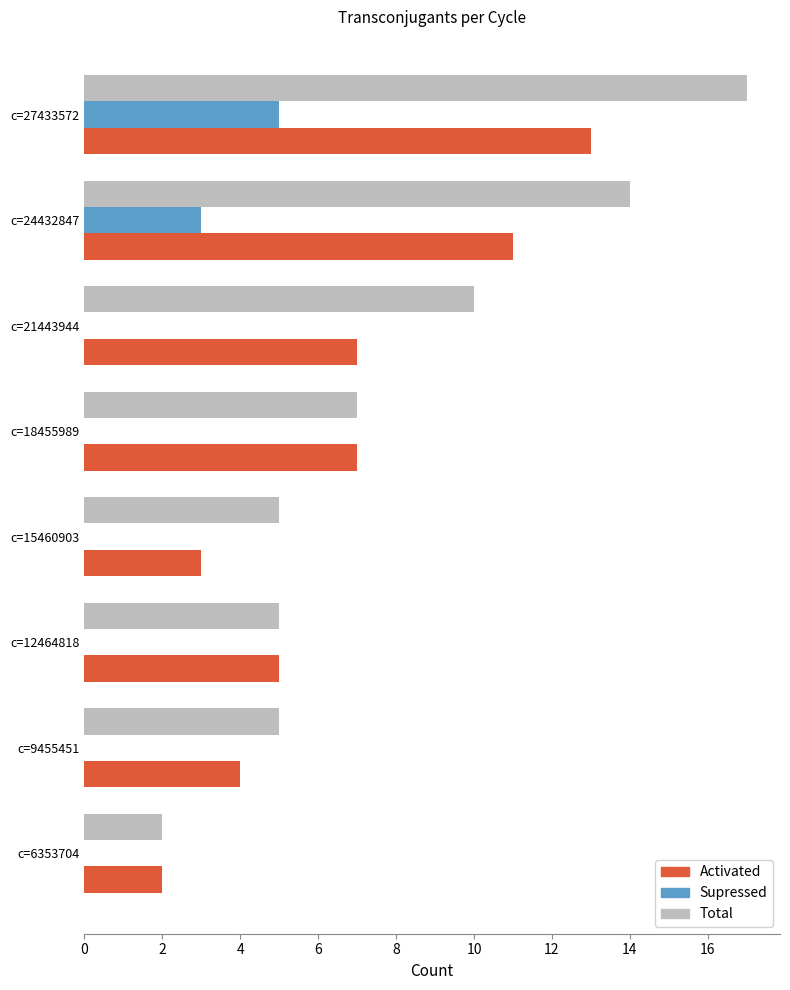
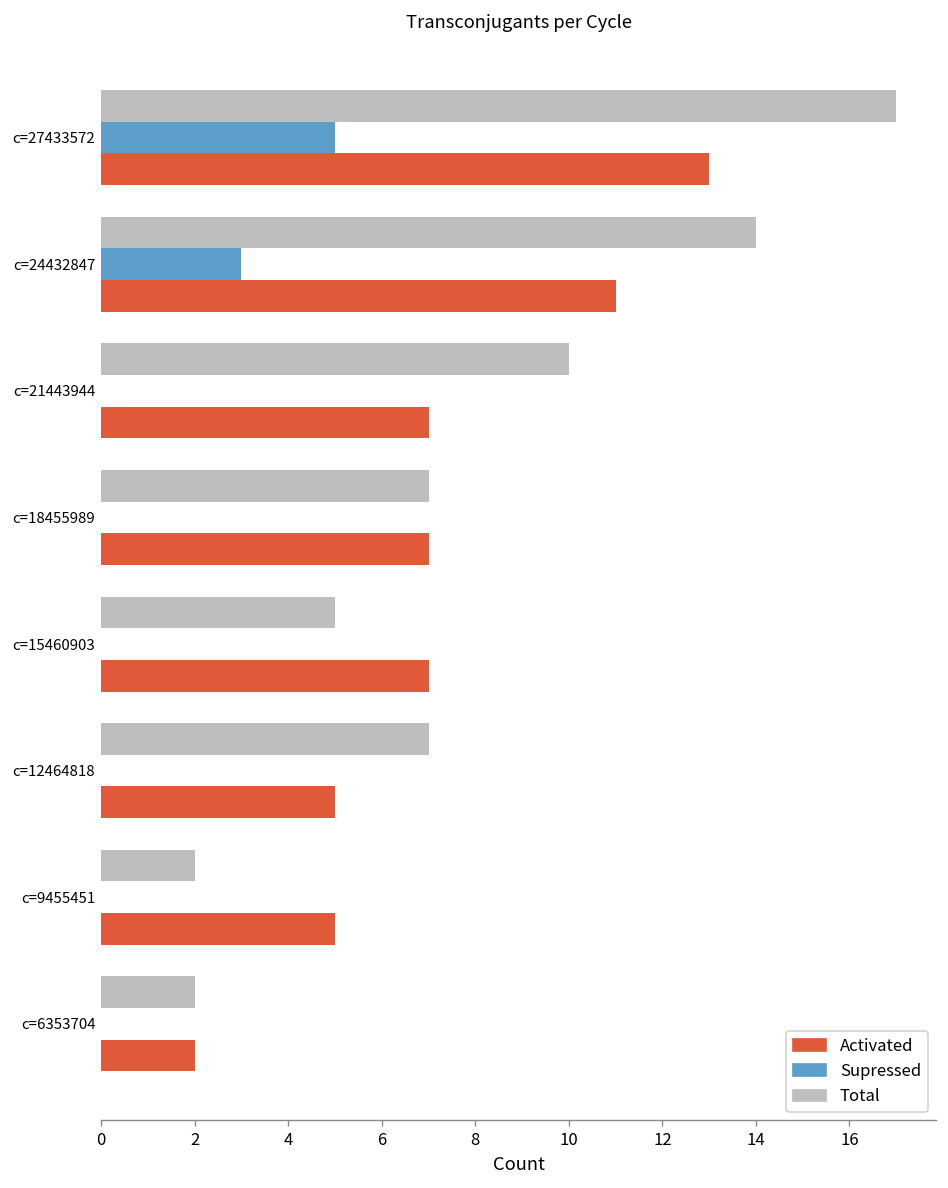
Activated, c=15460903: 3 -> 7
Total, c=12464818: 5 -> 7
Total, c=9455451: 5 -> 2
Activated, c=9455451: 4 -> 5
